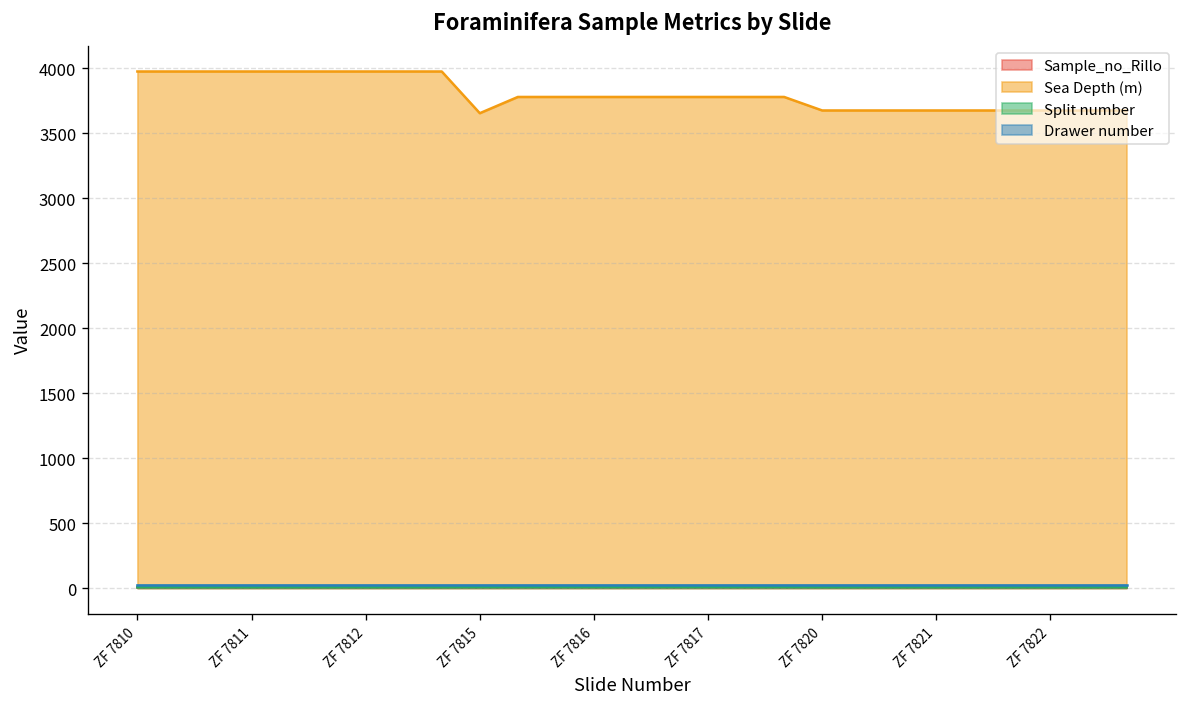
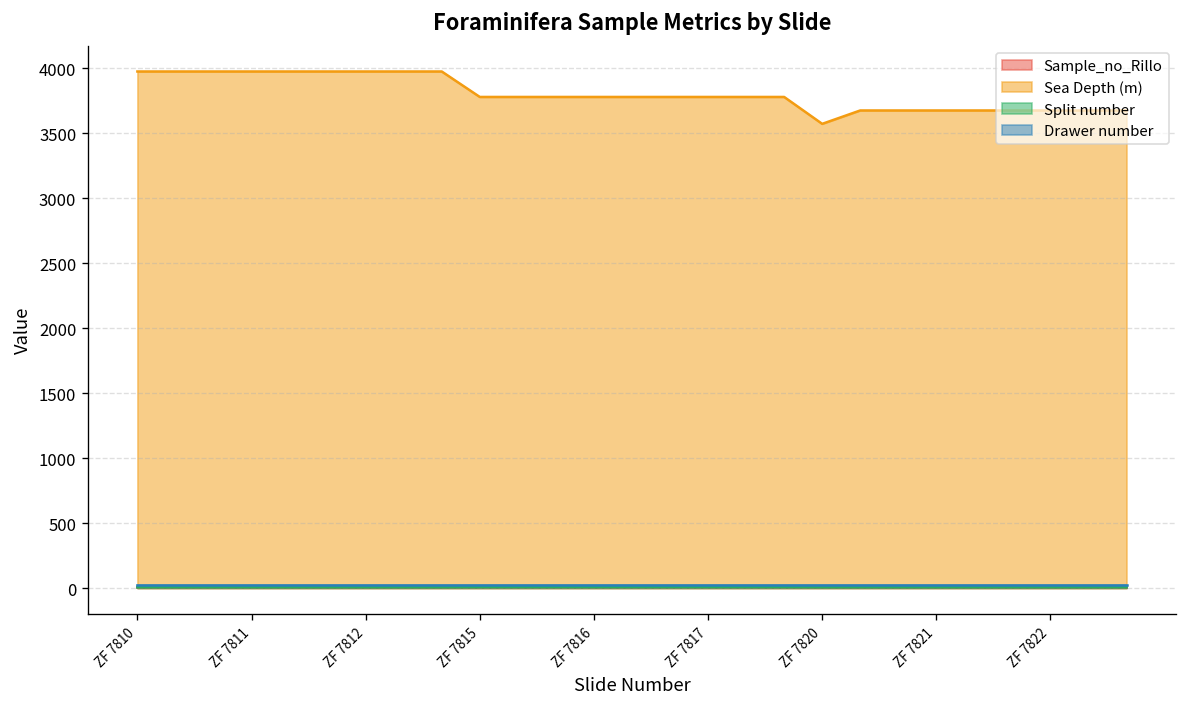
Sea Depth (m), ZF 7815: 3660 -> 3780
Sea Depth (m), ZF 7820: 3680 -> 3570
